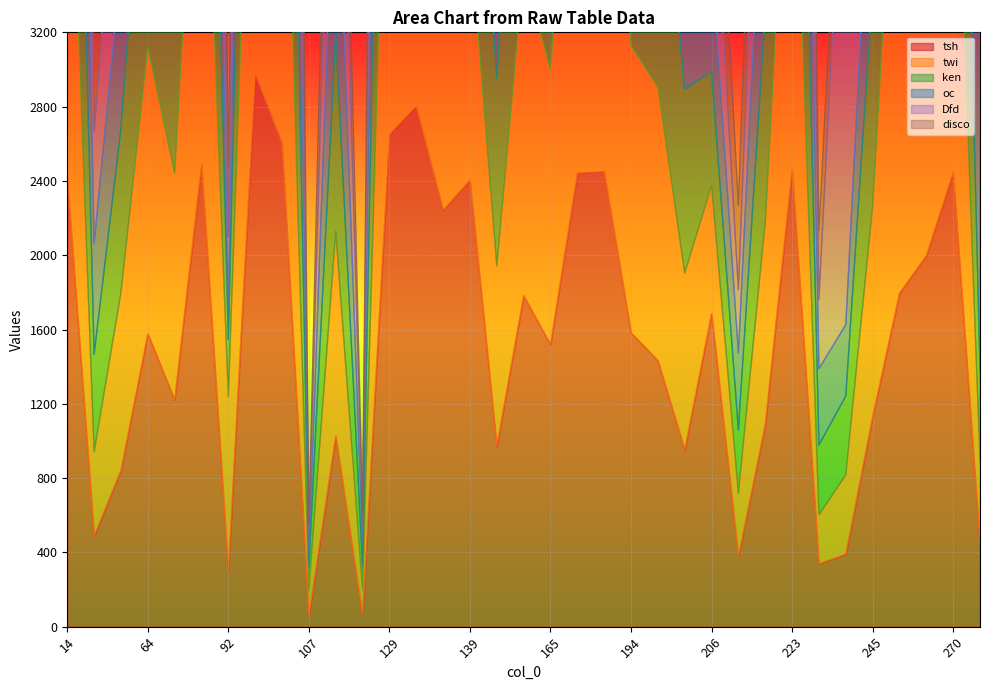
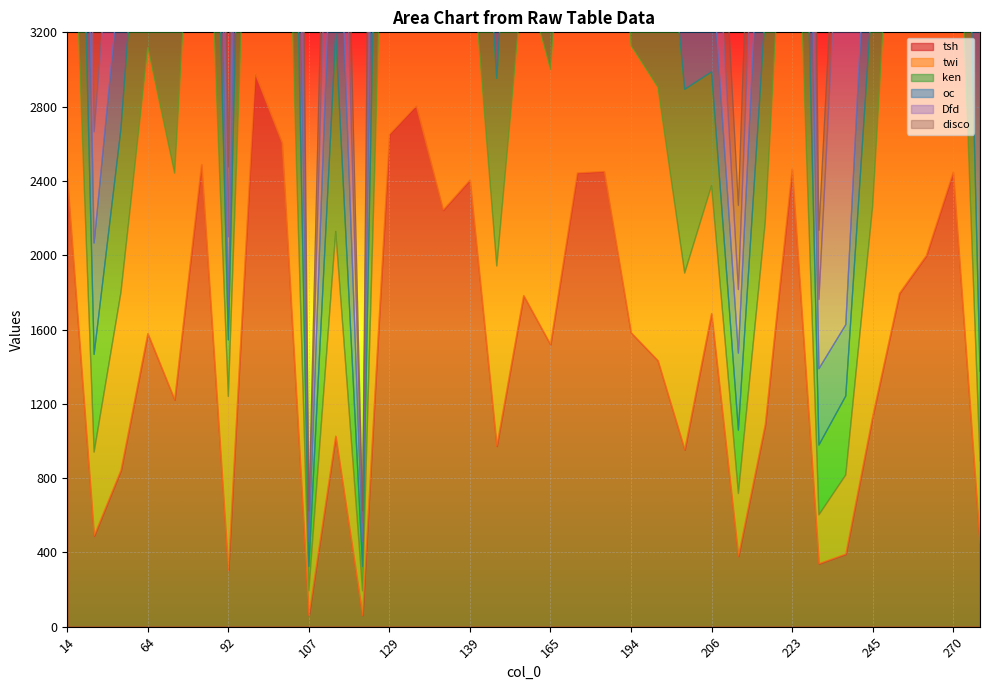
oc, 107: 80 -> 140
